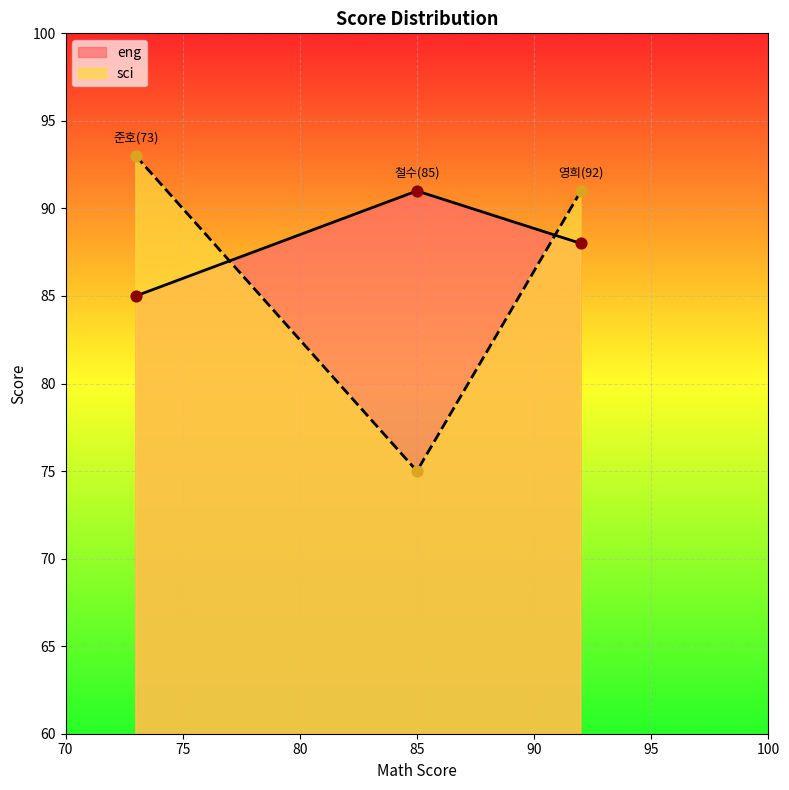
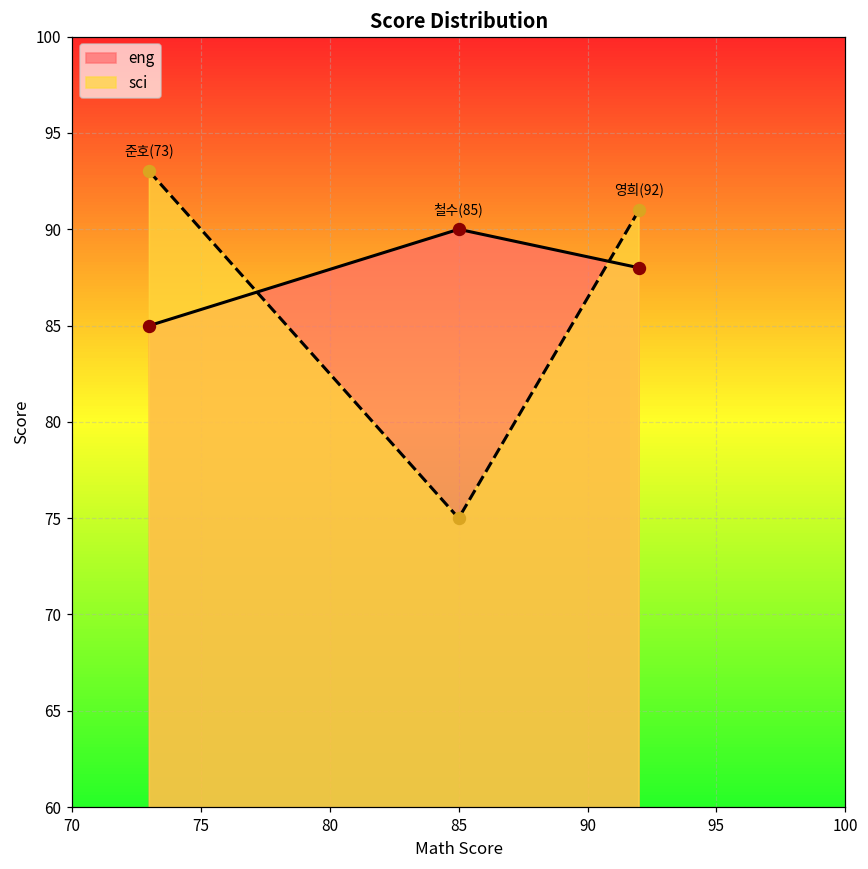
eng, 85: 91 -> 90
